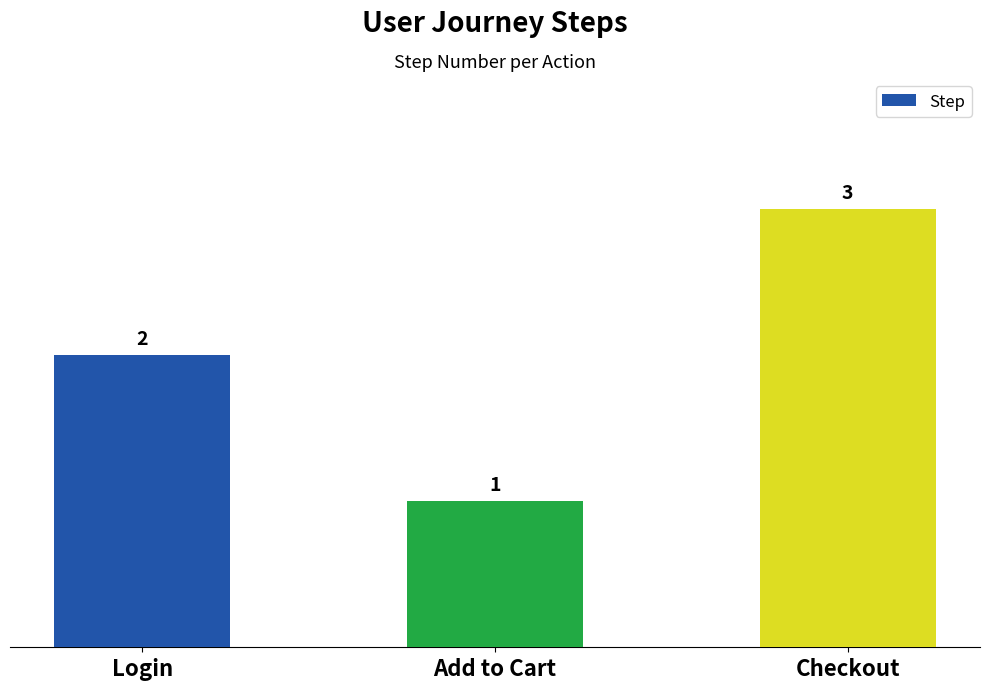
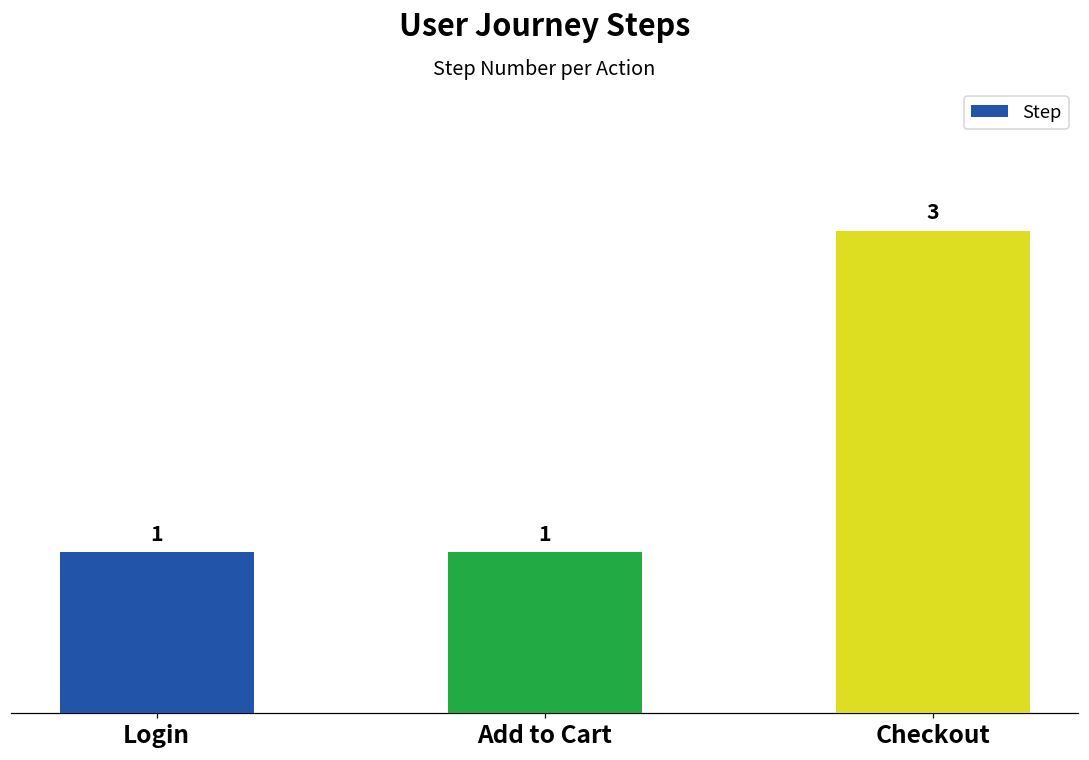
Login: 2 -> 1
